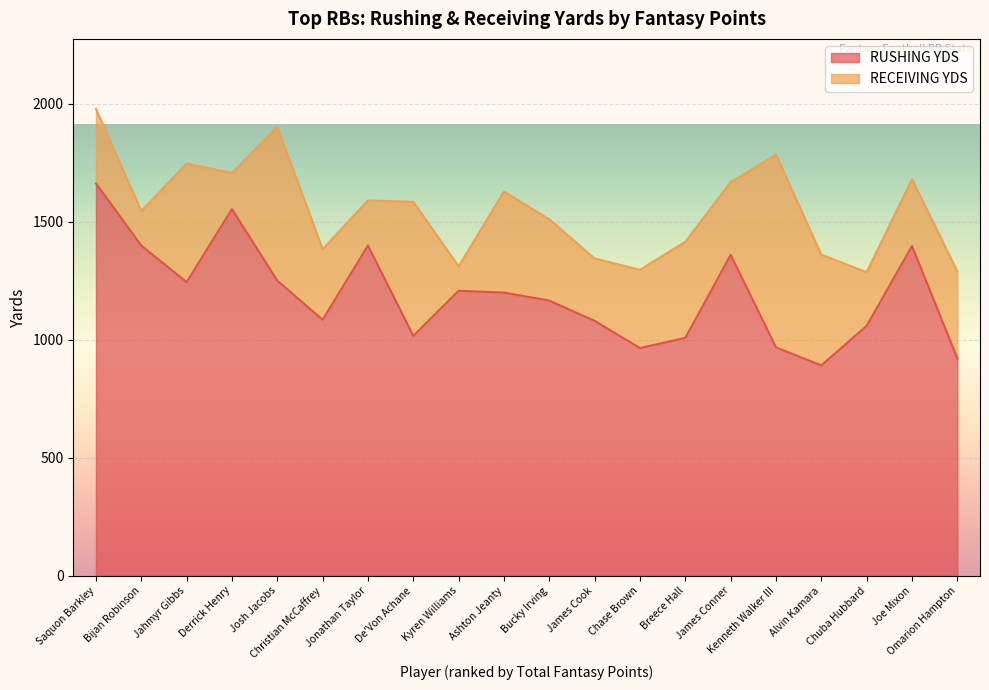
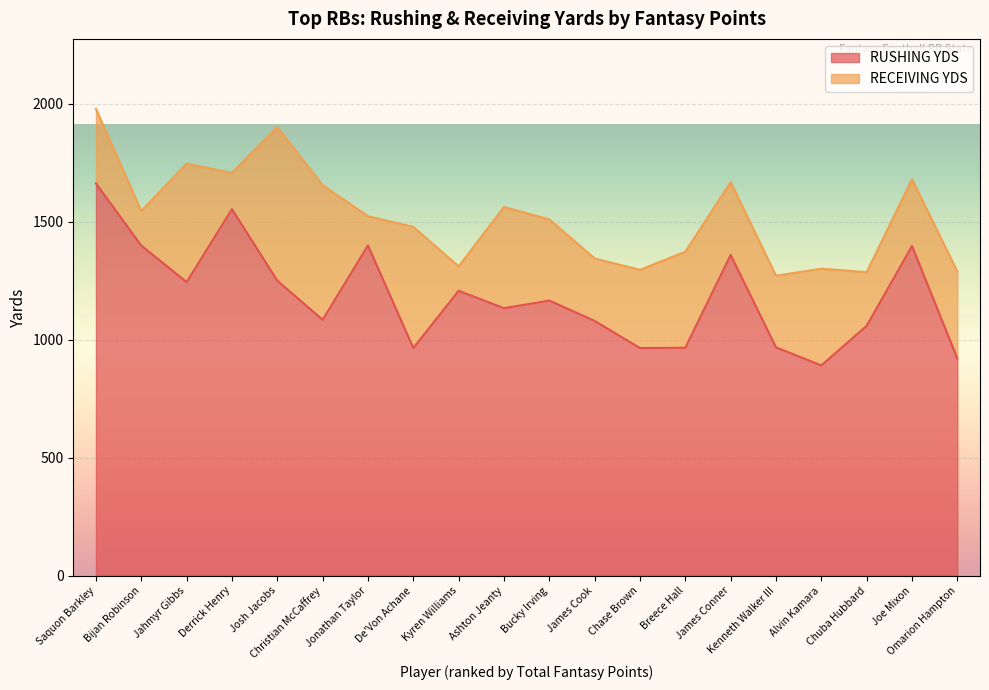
RECEIVING YDS, Christian McCaffrey: 300 -> 570
RECEIVING YDS, Jonathan Taylor: 190 -> 120
RUSHING YDS, De'Von Achane: 1020 -> 960
RECEIVING YDS, De'Von Achane: 570 -> 510
RUSHING YDS, Ashton Jeanty: 1200 -> 1130
RUSHING YDS, Breece Hall: 1010 -> 970
RECEIVING YDS, Kenneth Walker III: 820 -> 300
RECEIVING YDS, Alvin Kamara: 470 -> 410
